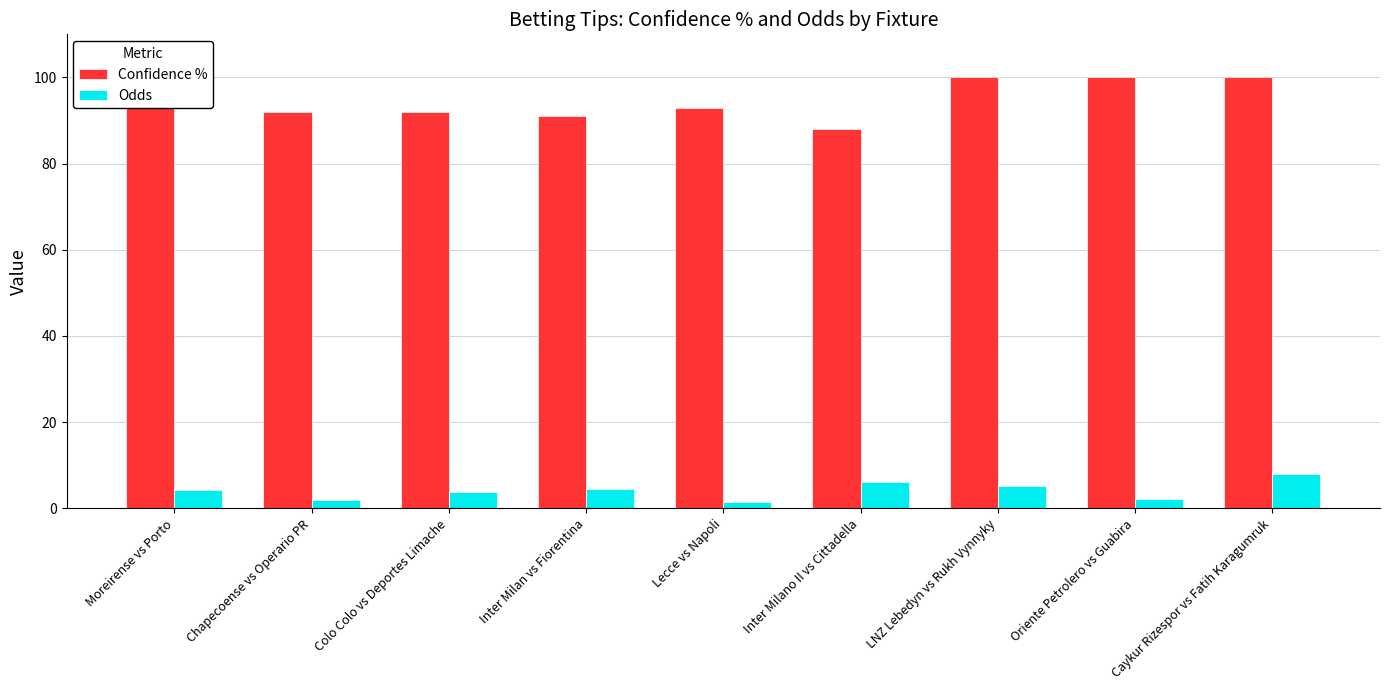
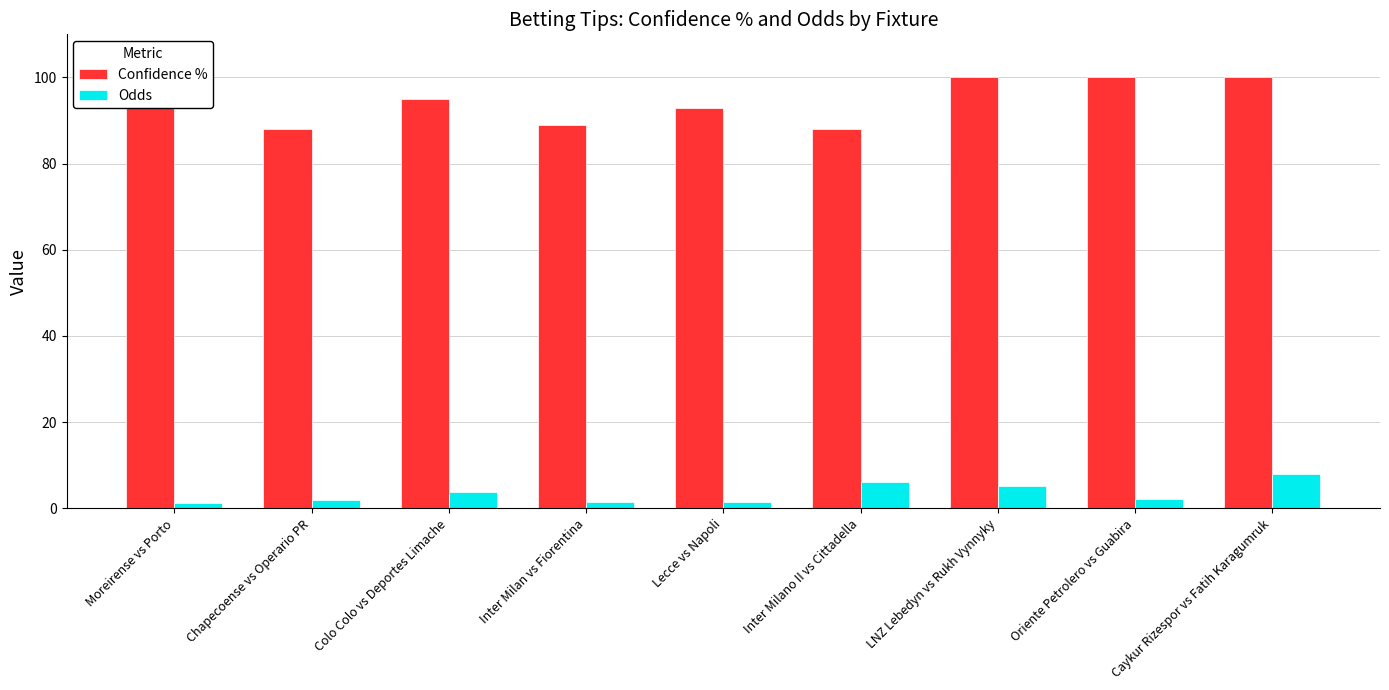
Odds, Moreirense vs Porto: 4 -> 1
Confidence %, Chapecoense vs Operario PR: 92 -> 88
Confidence %, Colo Colo vs Deportes Limache: 92 -> 95
Confidence %, Inter Milan vs Fiorentina: 91 -> 89
Odds, Inter Milan vs Fiorentina: 5 -> 1
